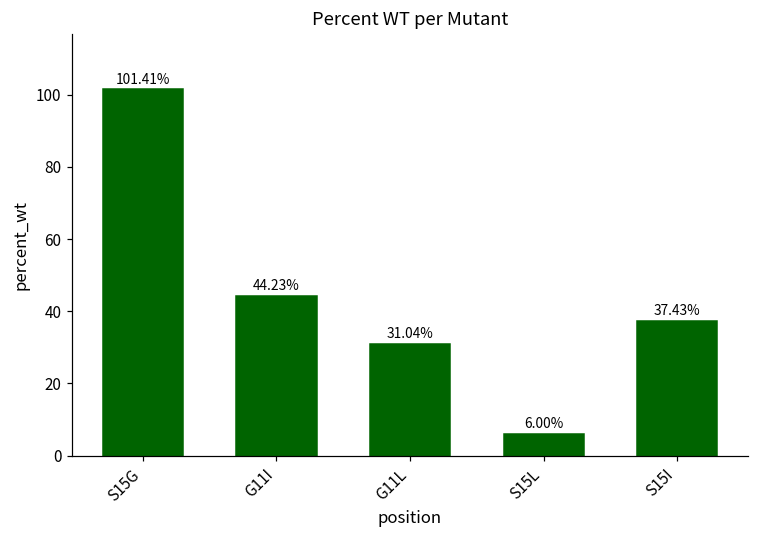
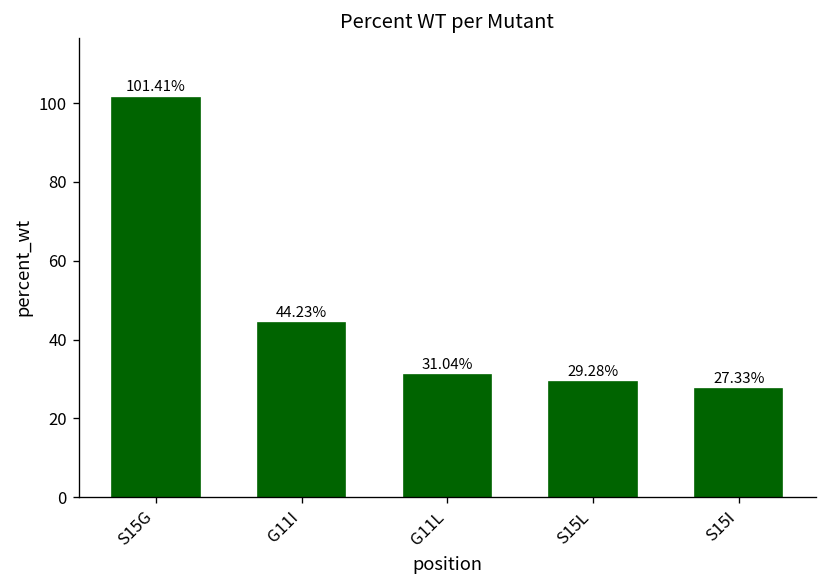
S15L: 6.00% -> 29.28%
S15I: 37.43% -> 27.33%
